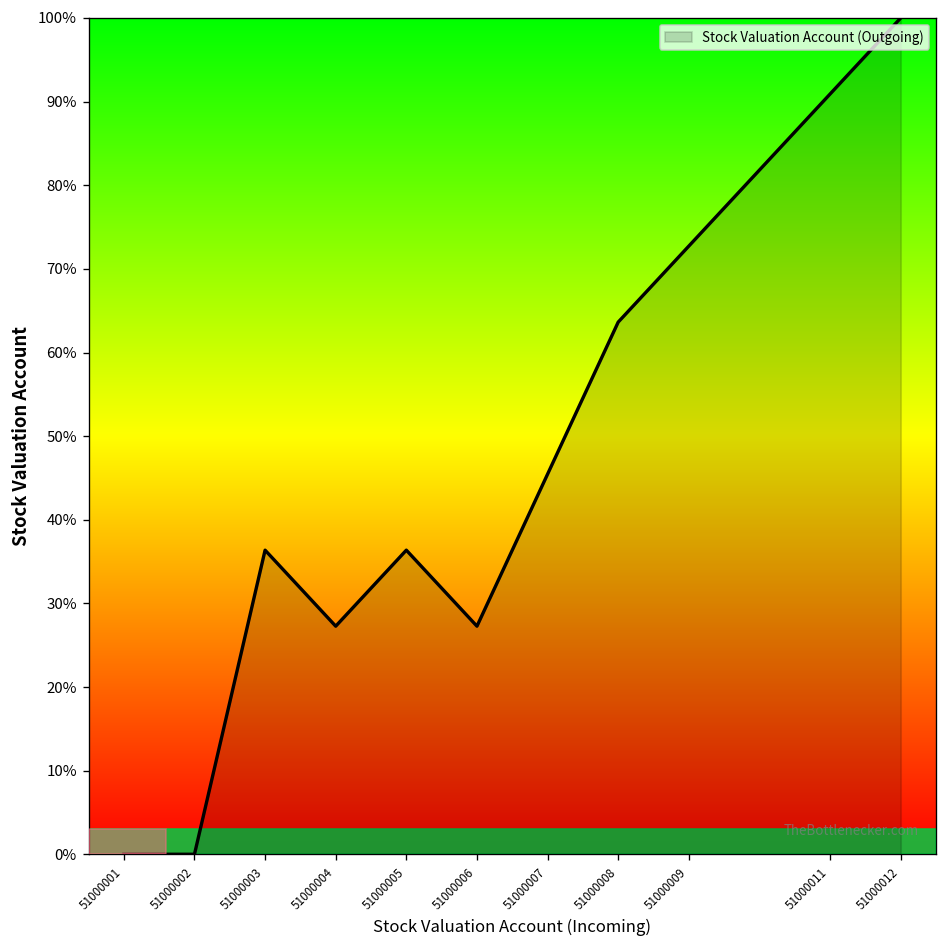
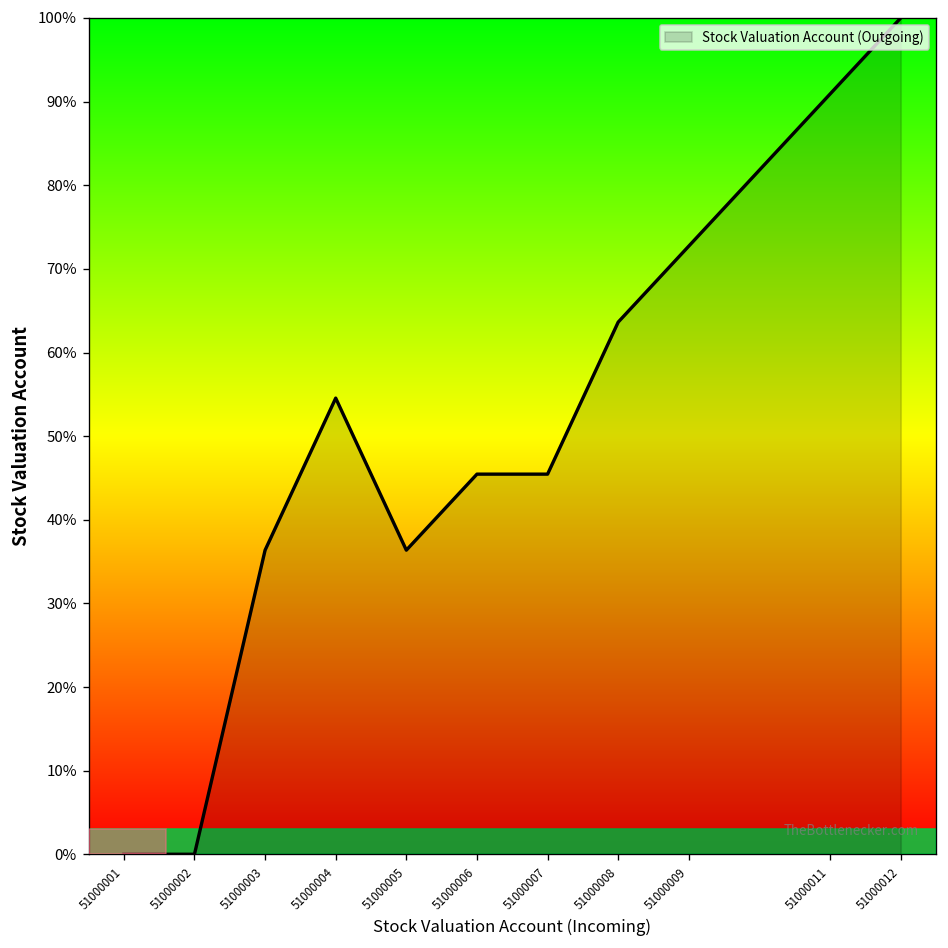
51000004: 27% -> 55%
51000006: 27% -> 45%
